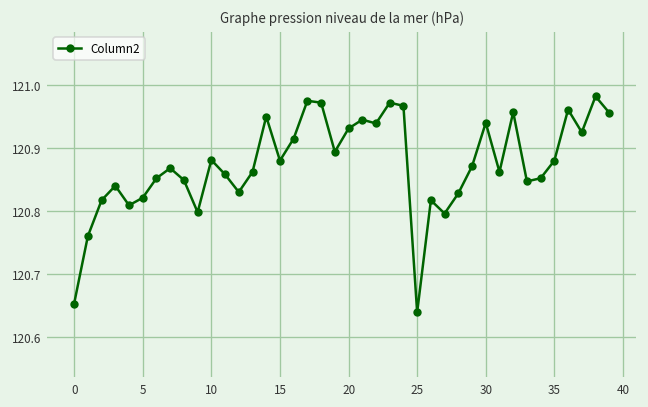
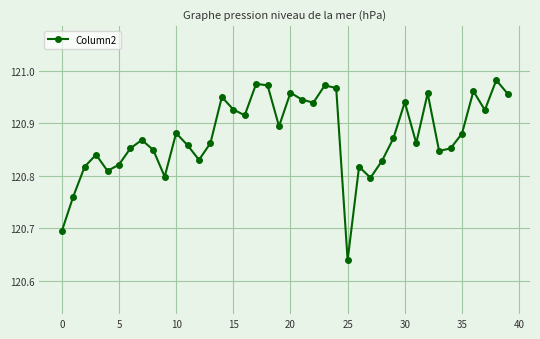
0: 120.65 -> 120.69
15: 120.88 -> 120.93
20: 120.93 -> 120.96
